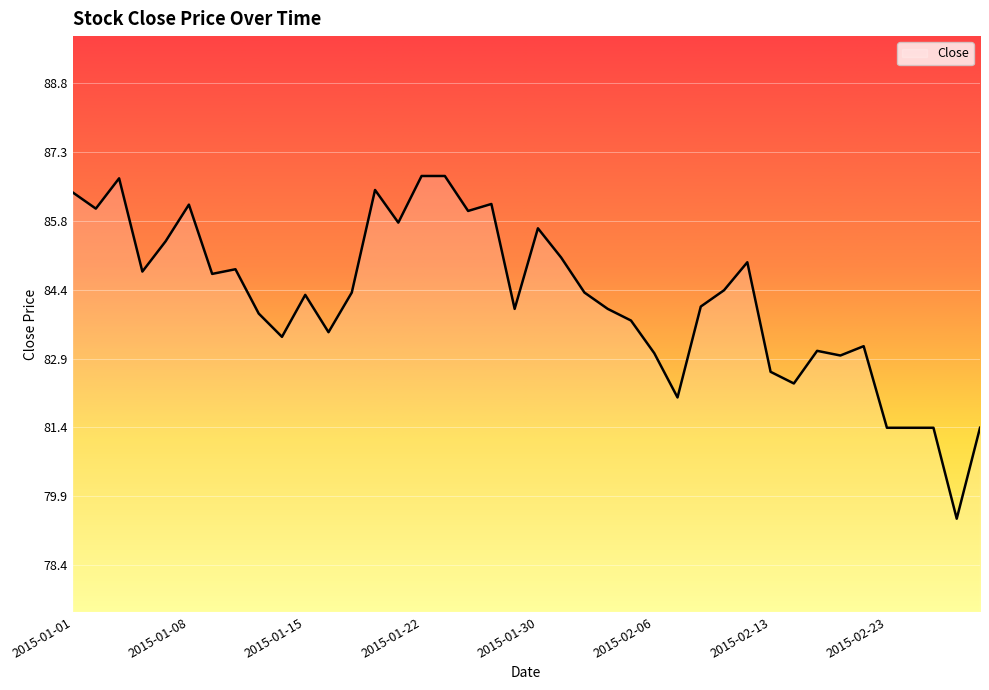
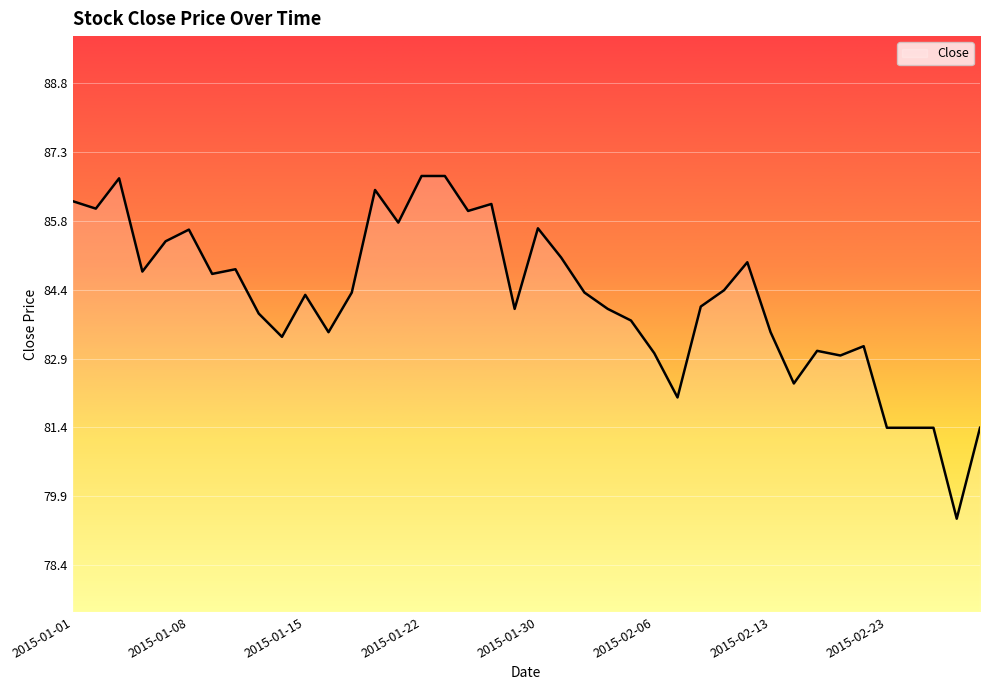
2015-01-01: 86.4 -> 86.3
2015-01-08: 86.2 -> 85.7
2015-02-13: 82.6 -> 83.4
